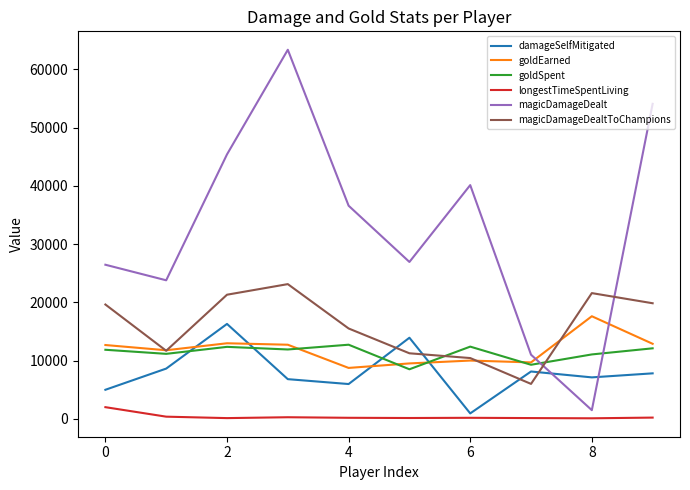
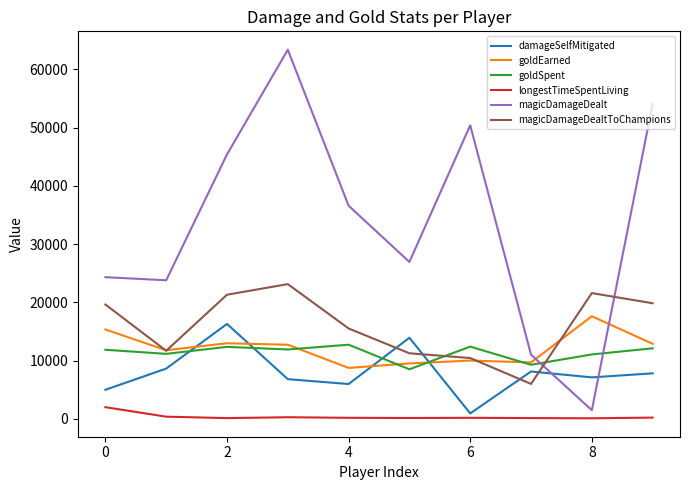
goldEarned, 0: 13000 -> 15000
magicDamageDealt, 0: 26000 -> 24000
magicDamageDealt, 6: 40000 -> 50000
